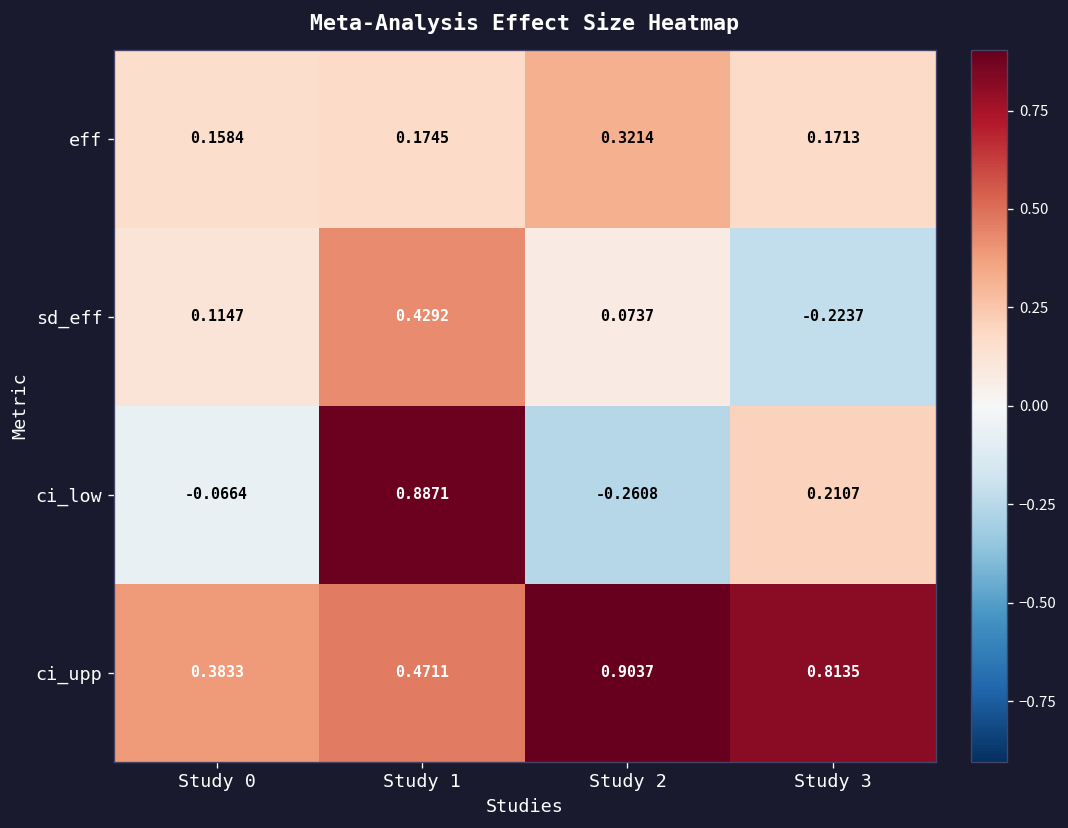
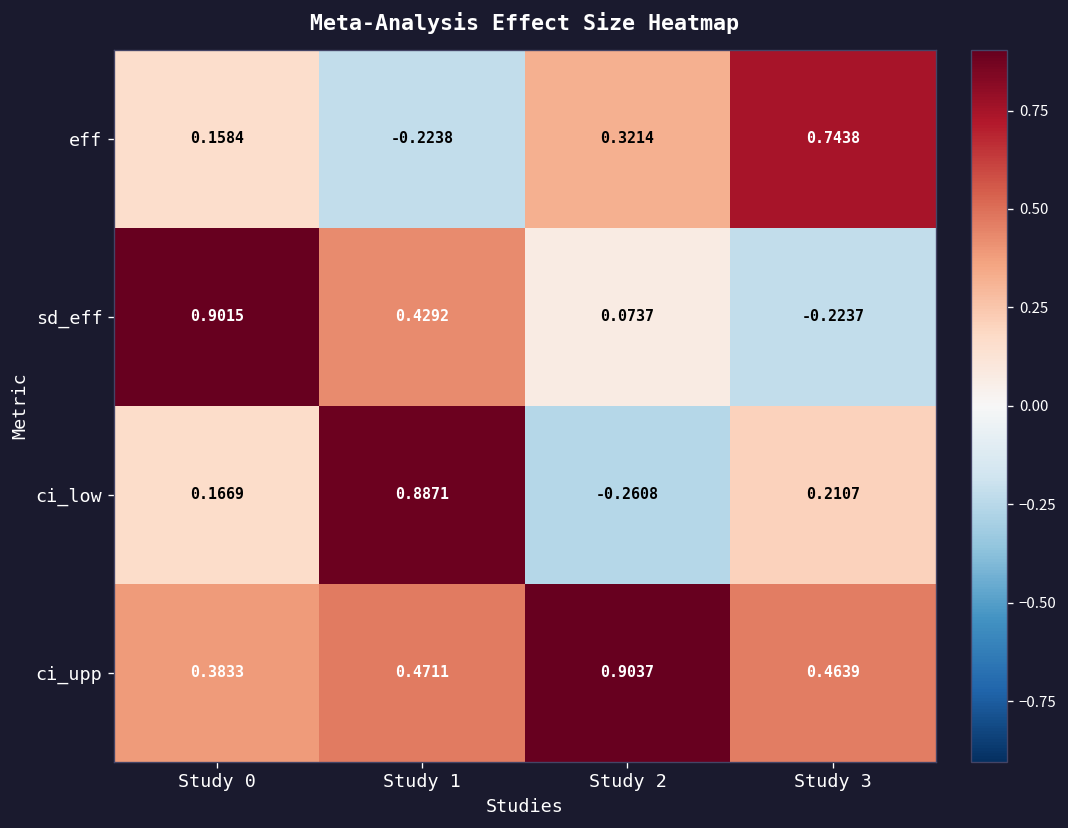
eff, Study 1: 0.1745 -> -0.2238
eff, Study 3: 0.1713 -> 0.7438
sd_eff, Study 0: 0.1147 -> 0.9015
ci_low, Study 0: -0.0664 -> 0.1669
ci_upp, Study 3: 0.8135 -> 0.4639
